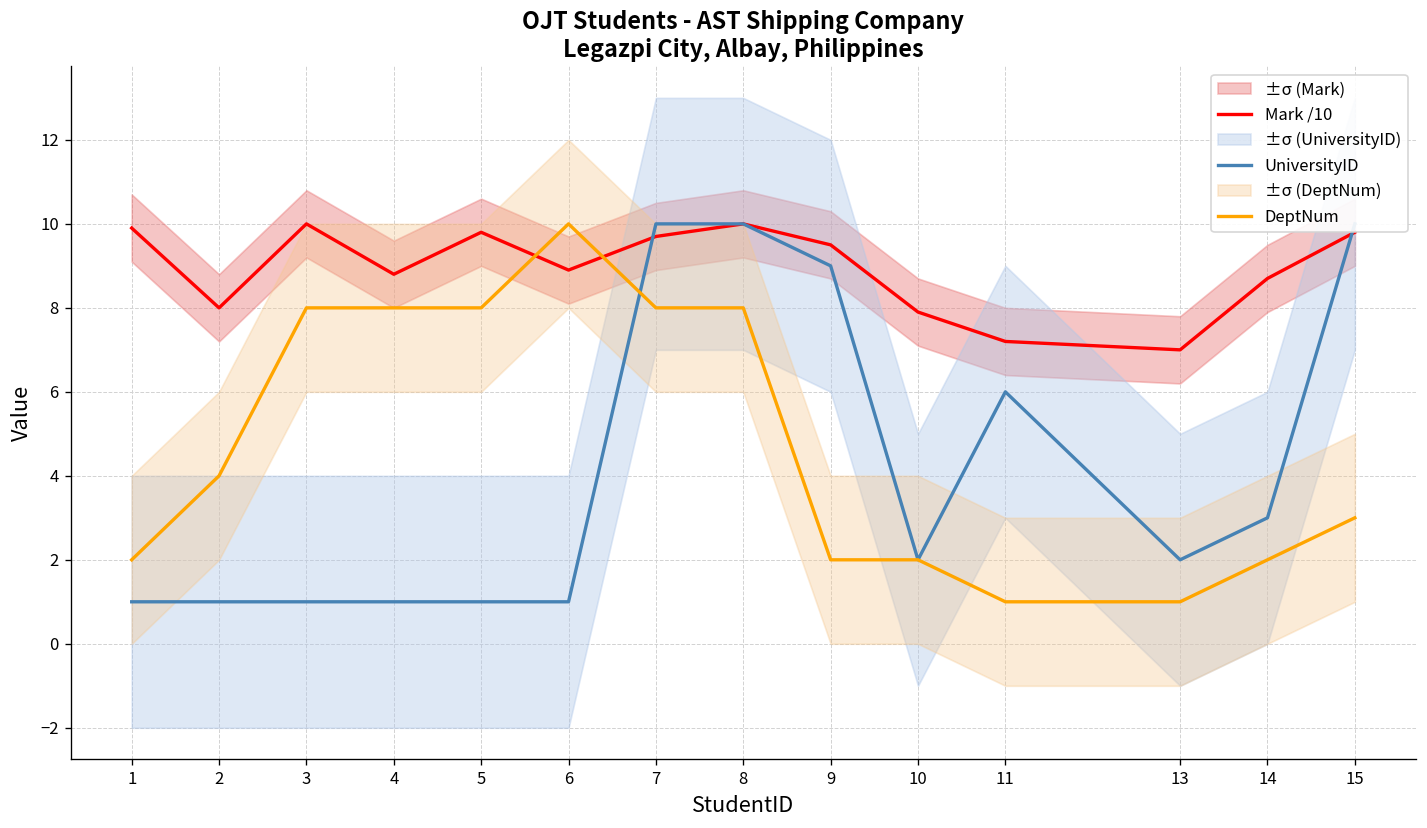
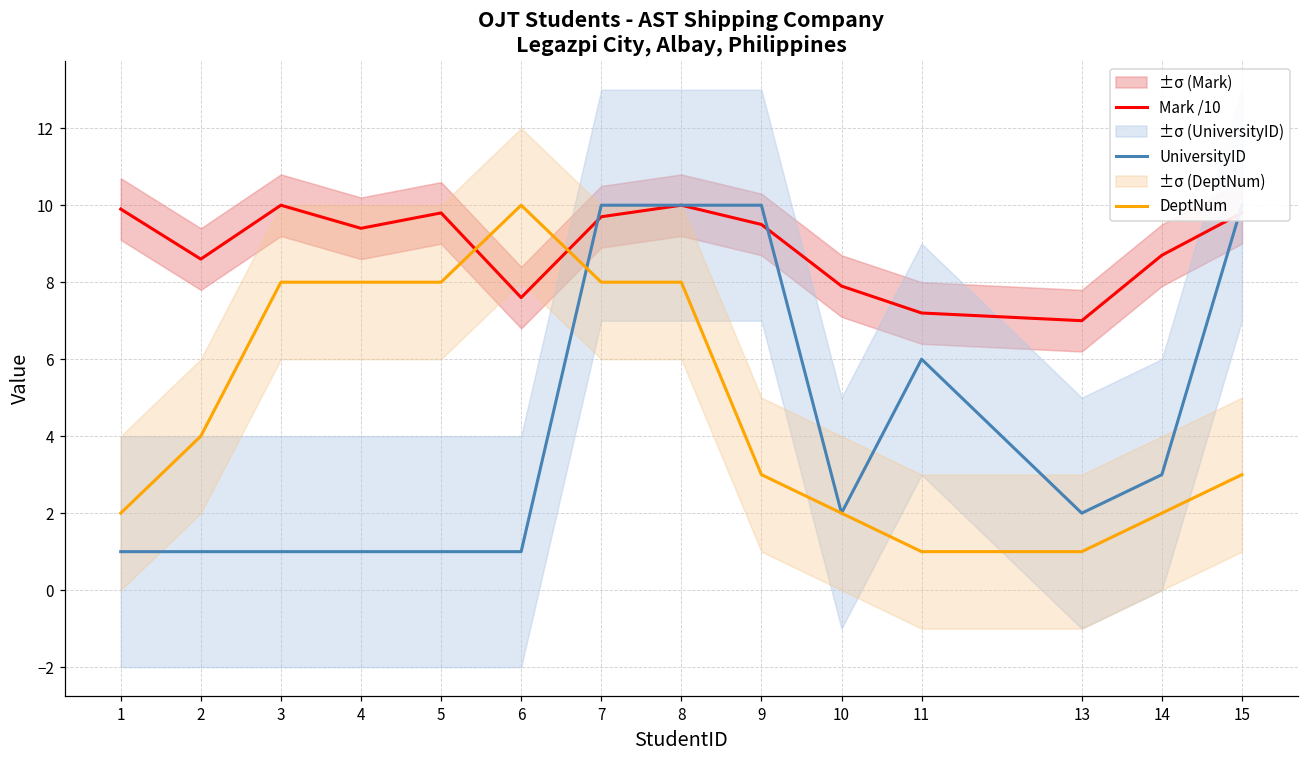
Mark /10, 2: 8.0 -> 8.6
Mark /10, 4: 8.8 -> 9.4
Mark /10, 6: 8.9 -> 7.6
UniversityID, 9: 9 -> 10
DeptNum, 9: 2 -> 3
